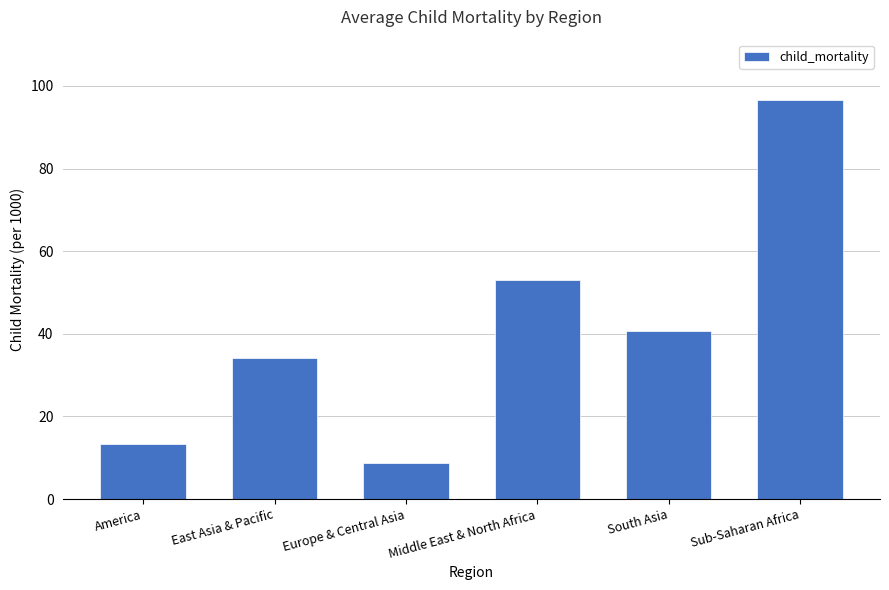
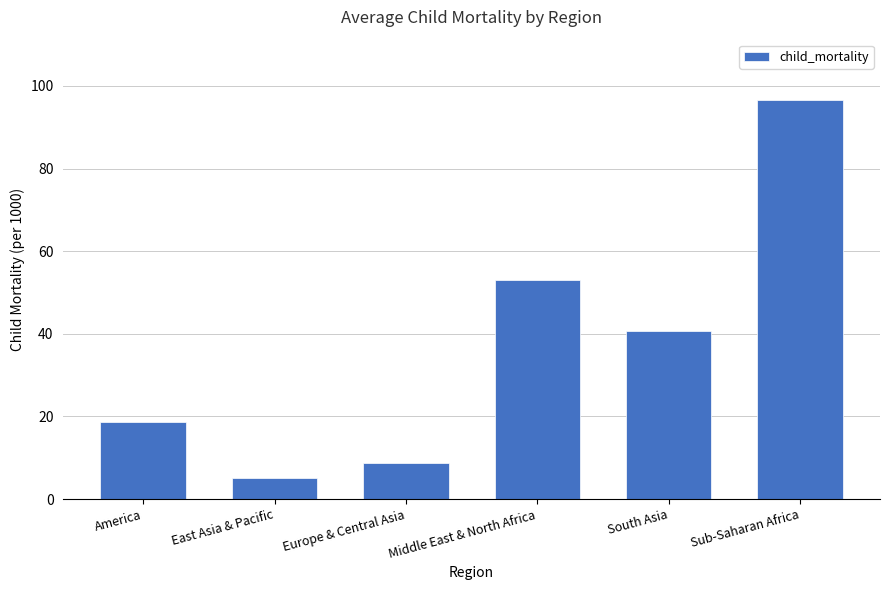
America: 13 -> 19
East Asia & Pacific: 34 -> 5
